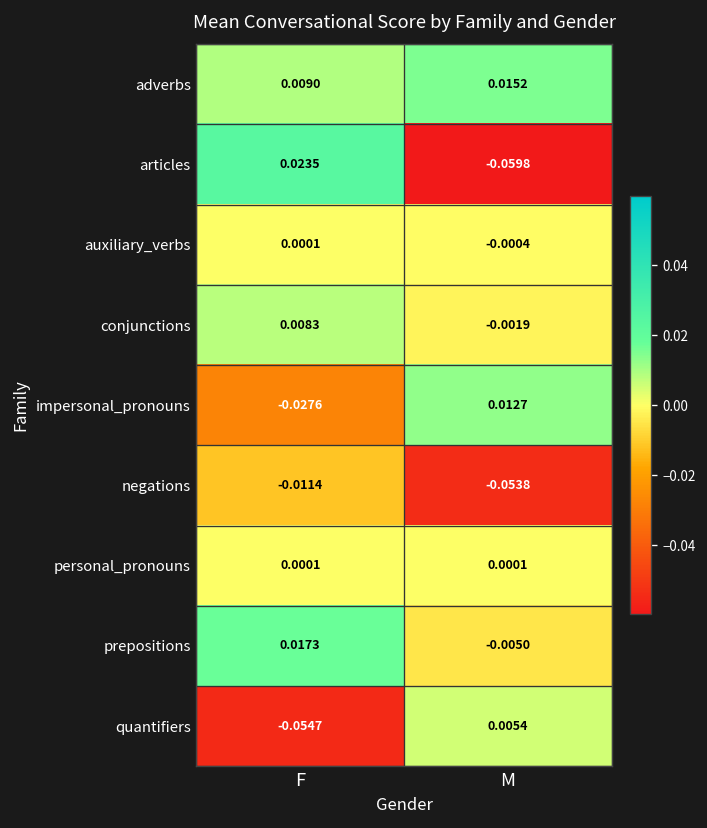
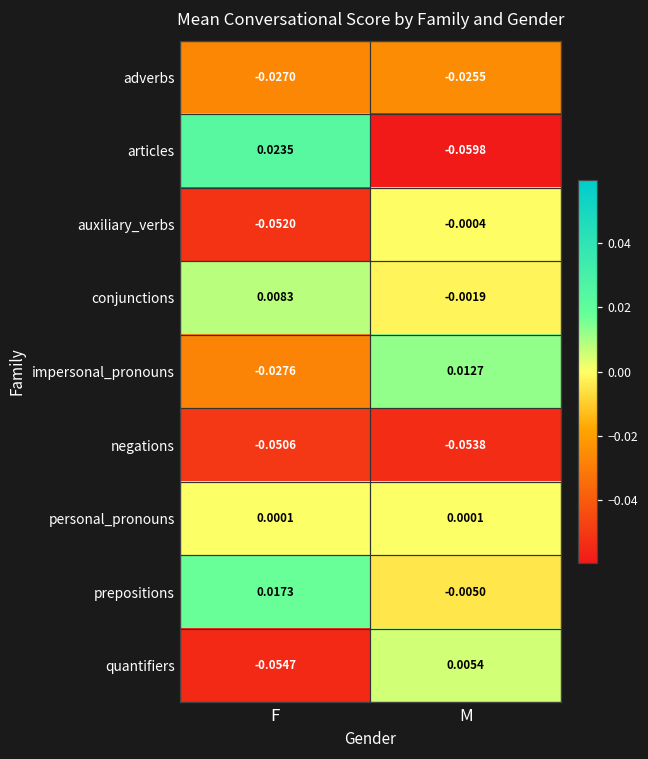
adverbs, F: 0.0090 -> -0.0270
adverbs, M: 0.0152 -> -0.0255
auxiliary_verbs, F: 0.0001 -> -0.0520
negations, F: -0.0114 -> -0.0506
